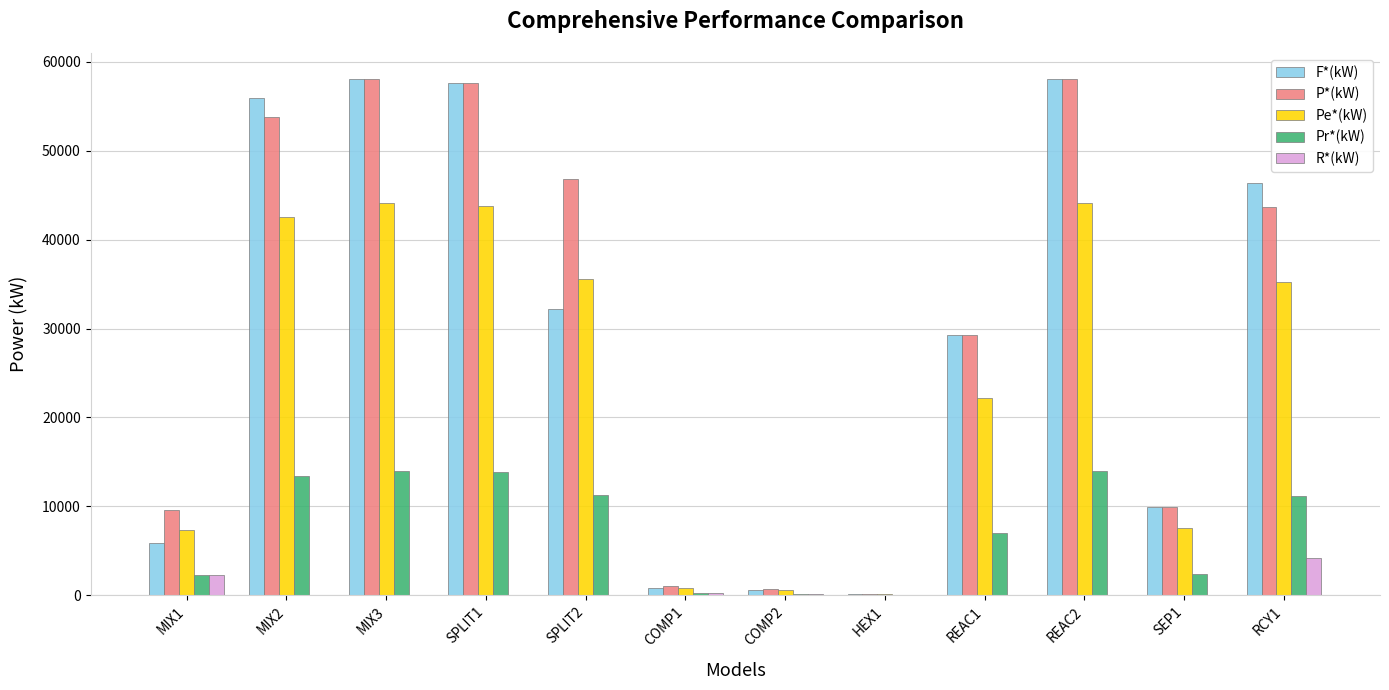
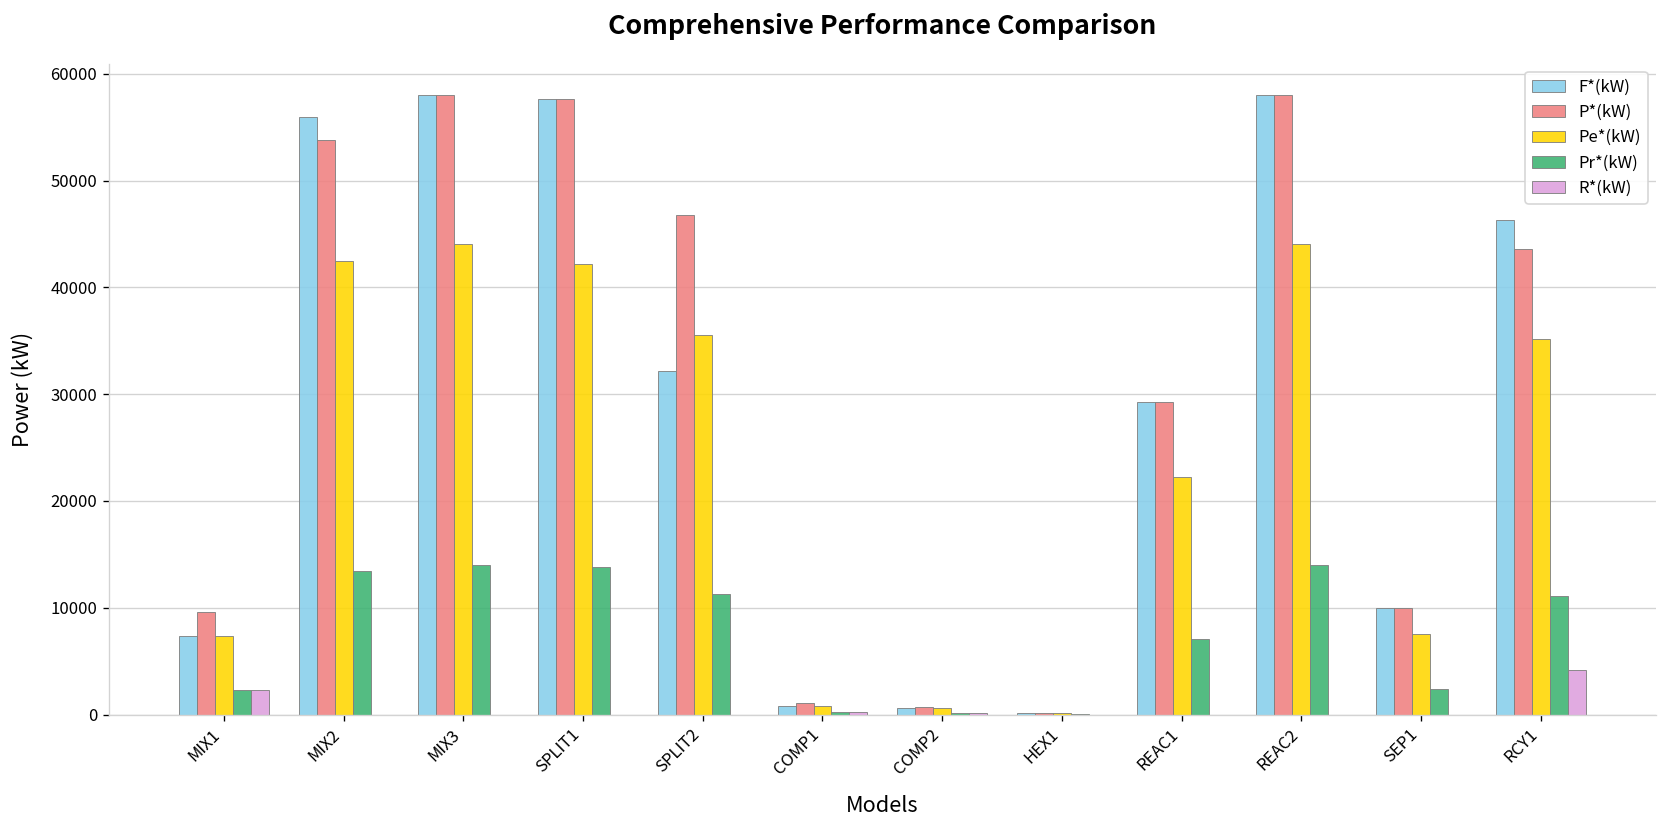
F*(kW), MIX1: 6000 -> 7000
Pe*(kW), SPLIT1: 44000 -> 42000
